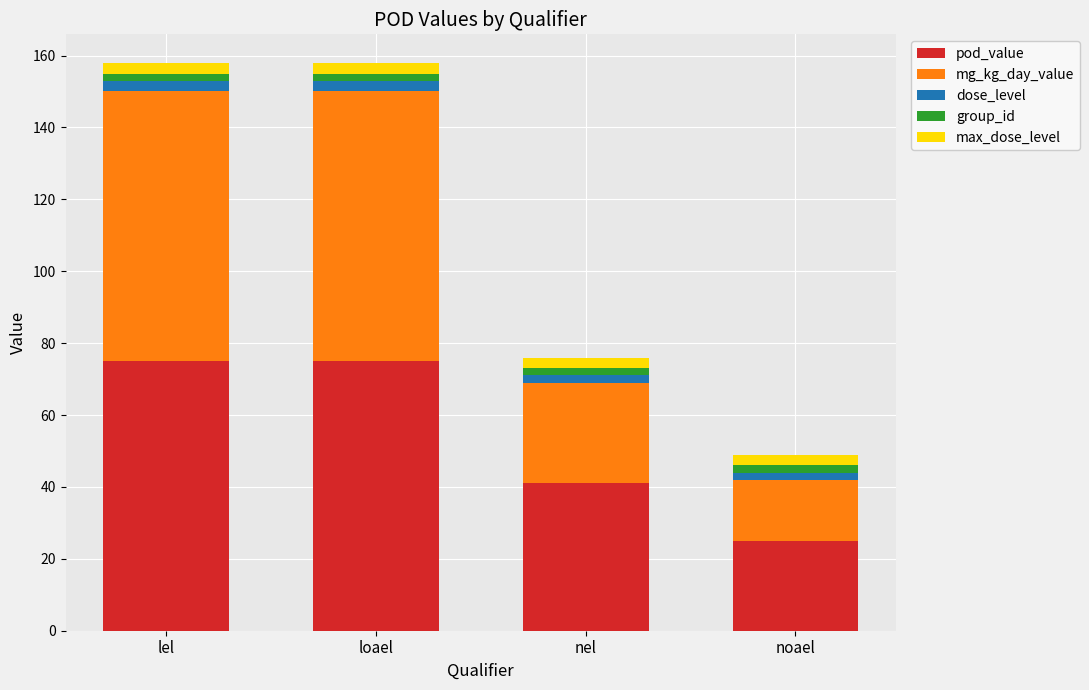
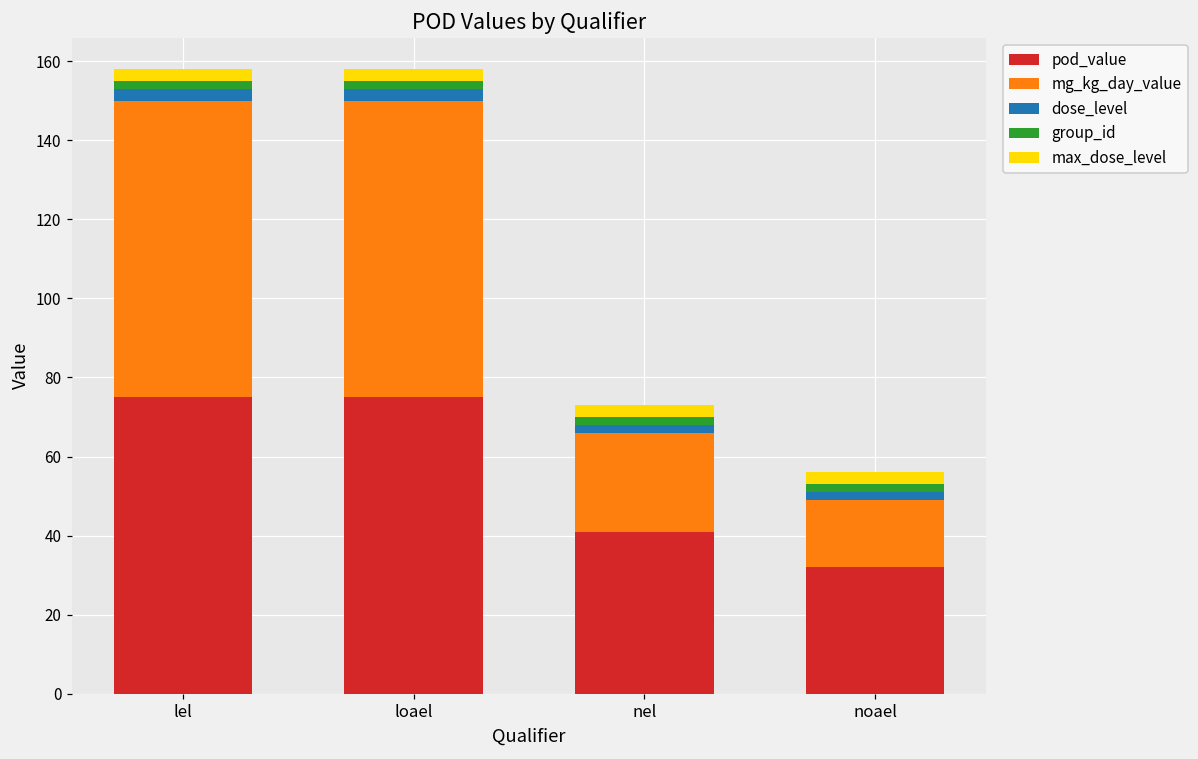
mg_kg_day_value, nel: 28 -> 25
pod_value, noael: 25 -> 32
